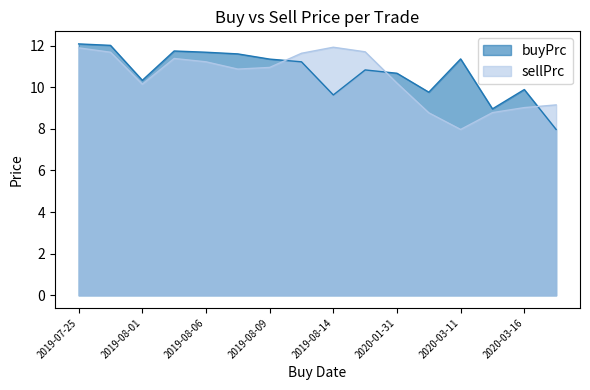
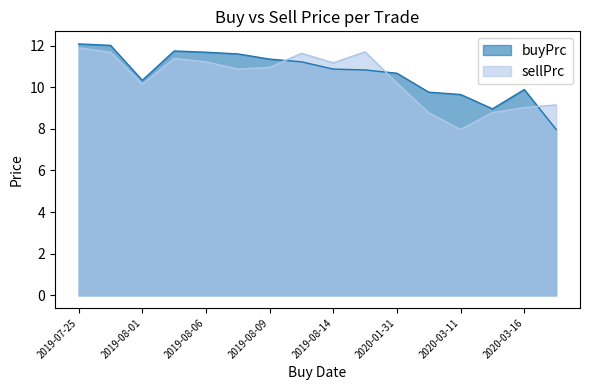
buyPrc, 2019-08-14: 9.6 -> 10.9
sellPrc, 2019-08-14: 11.9 -> 11.2
buyPrc, 2020-03-11: 11.4 -> 9.6
